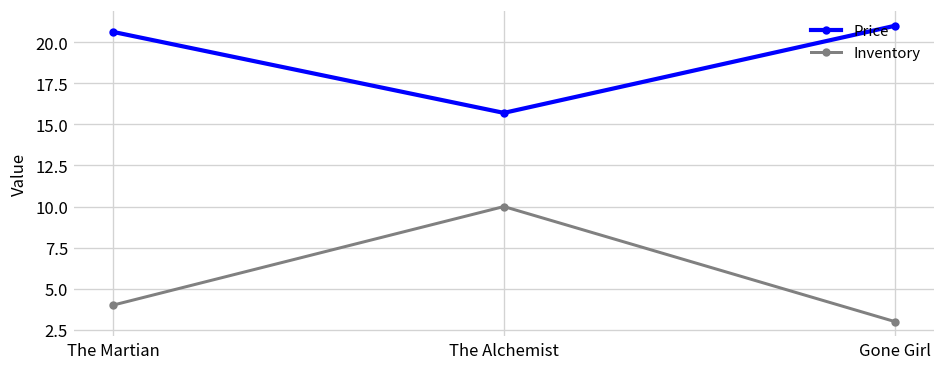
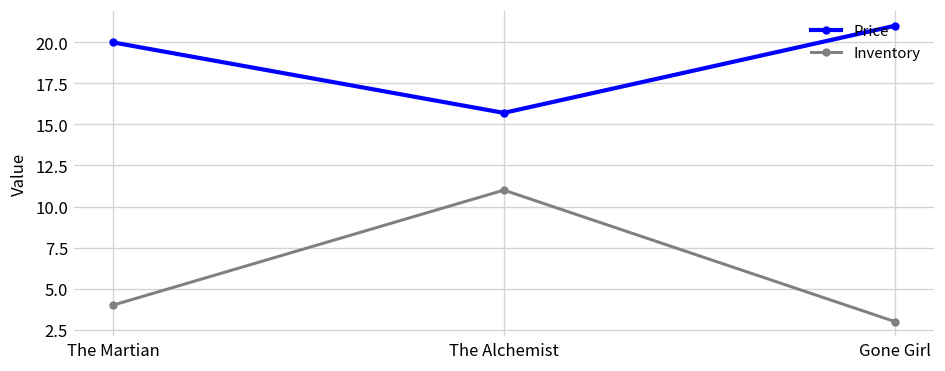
Price, The Martian: 20.6 -> 20.0
Inventory, The Alchemist: 10 -> 11
